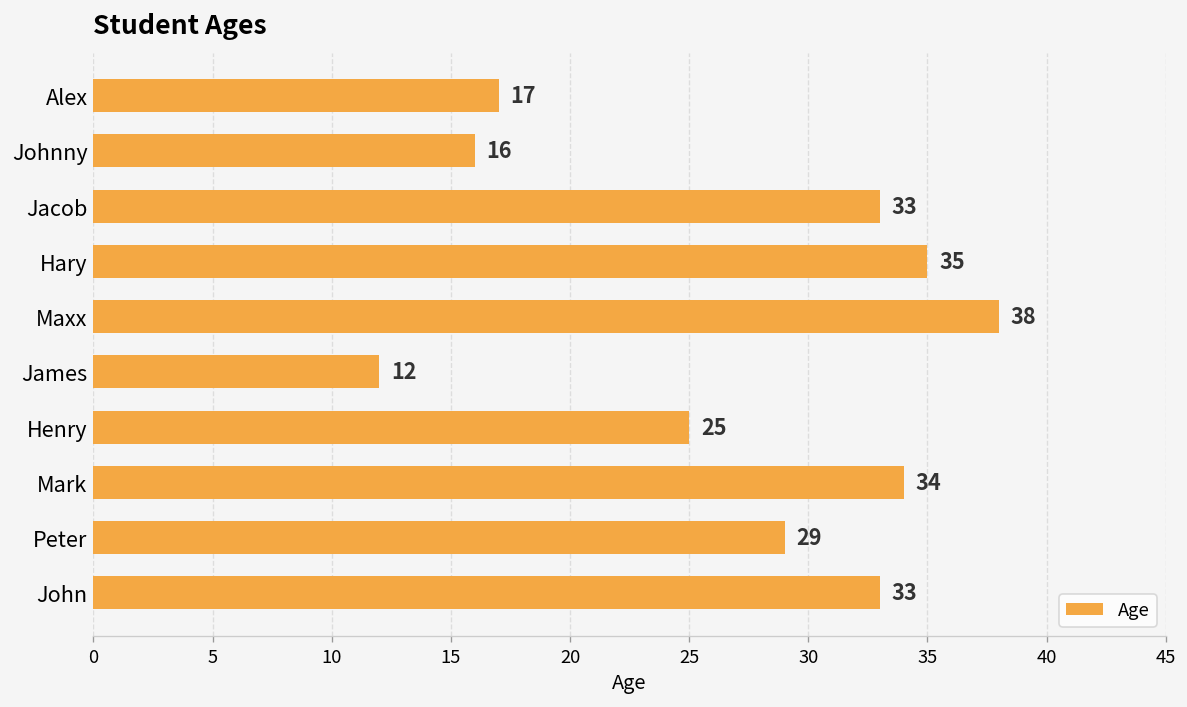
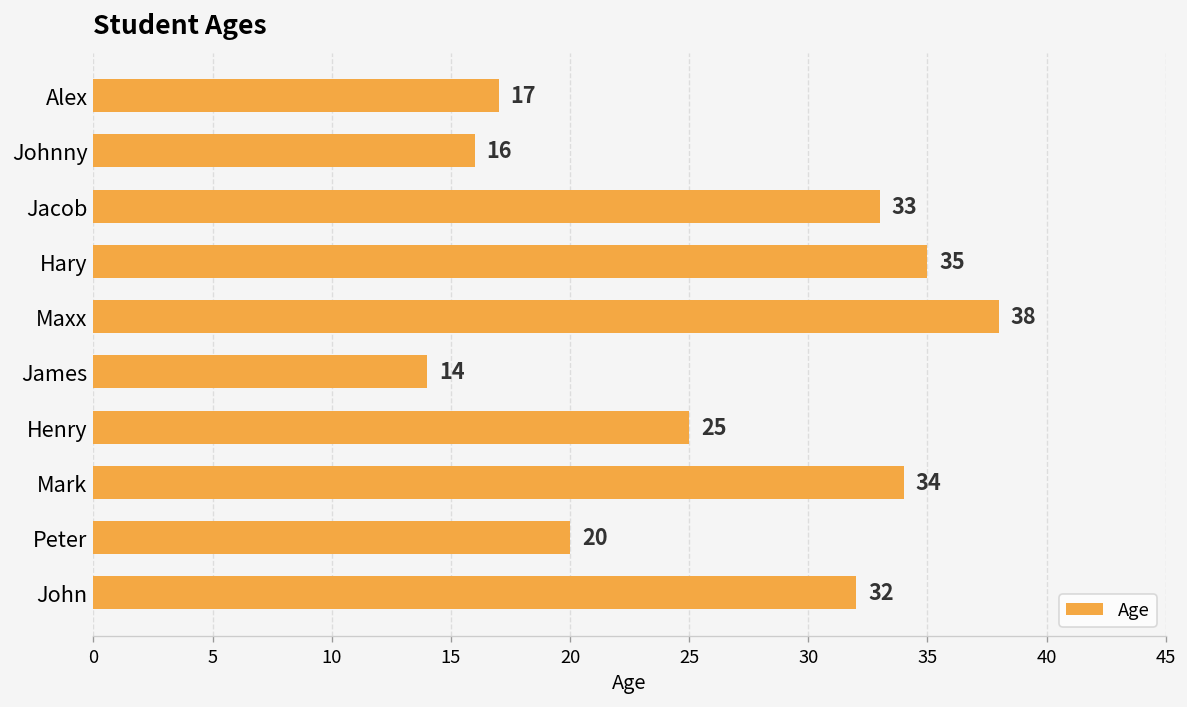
James: 12 -> 14
Peter: 29 -> 20
John: 33 -> 32
